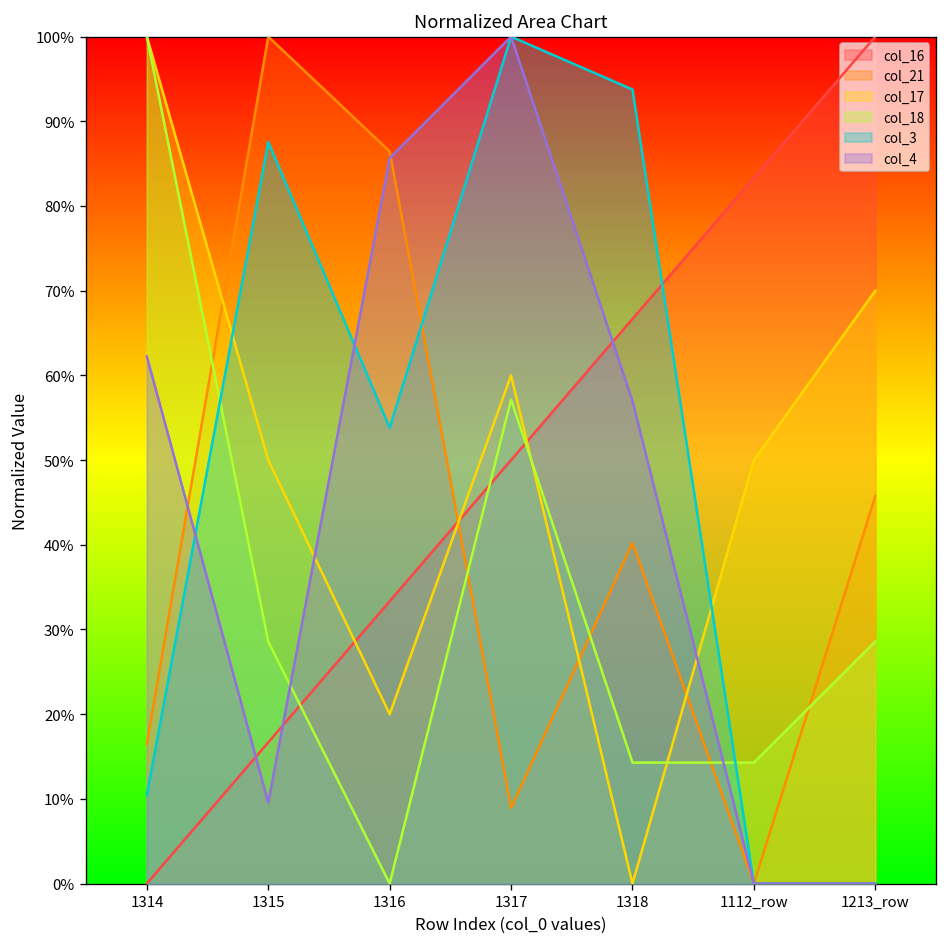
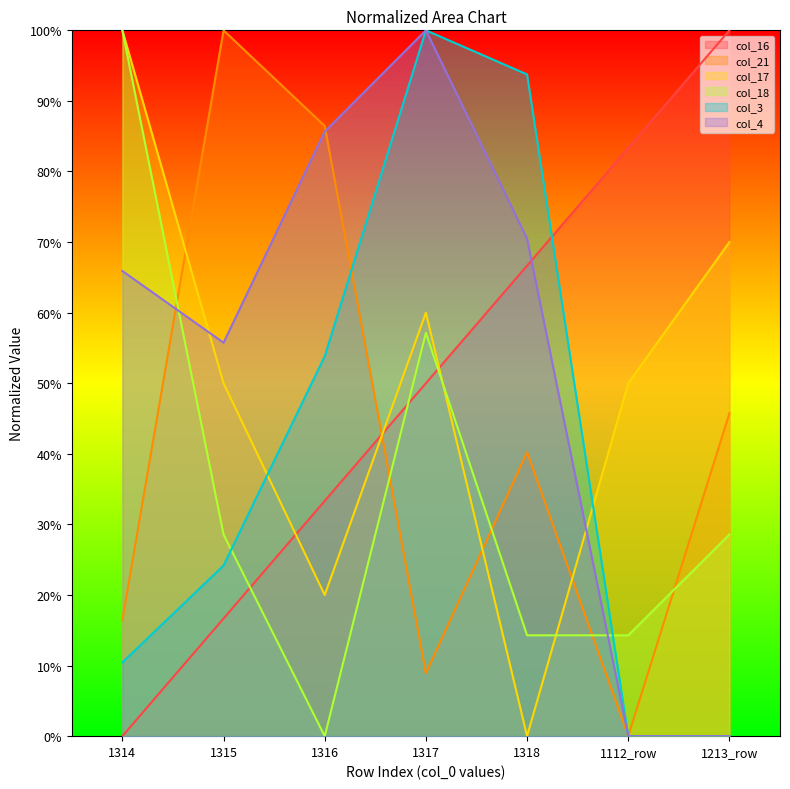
col_4, 1314: 62% -> 66%
col_3, 1315: 88% -> 24%
col_4, 1315: 10% -> 56%
col_4, 1318: 57% -> 70%
